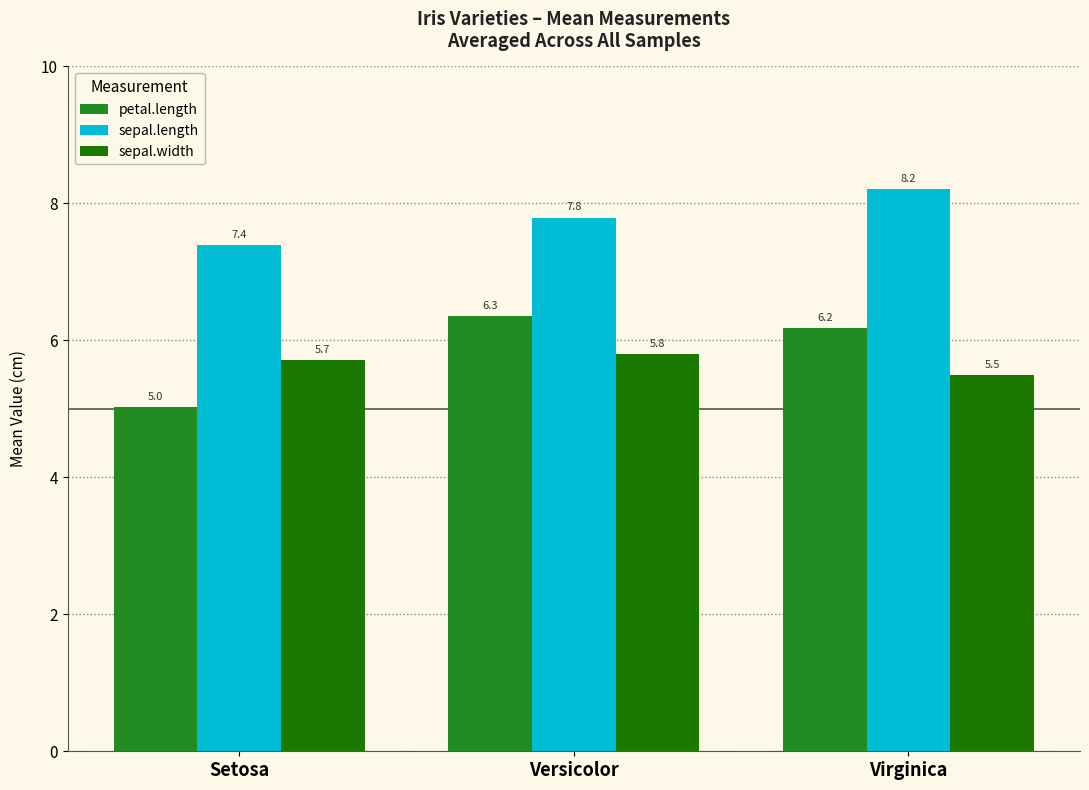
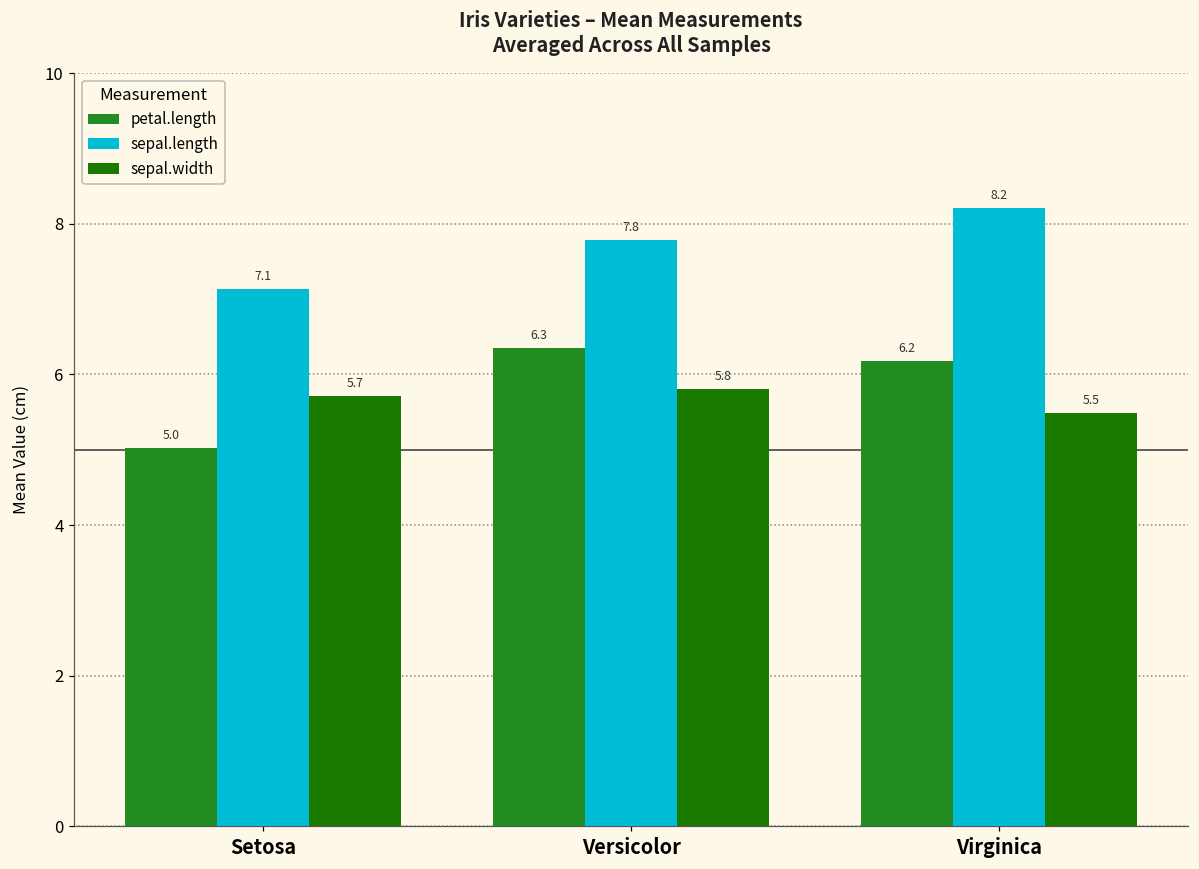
sepal.length, Setosa: 7.4 -> 7.1
